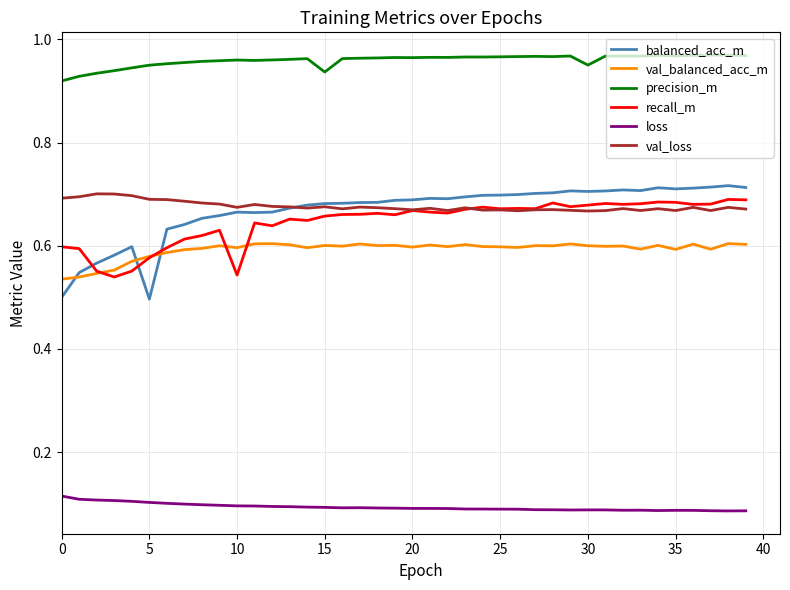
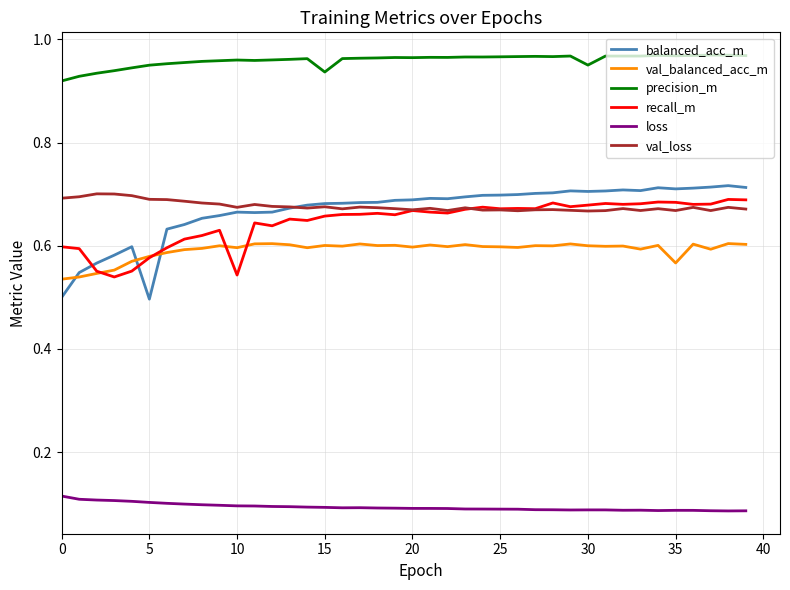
val_balanced_acc_m, 35: 0.59 -> 0.57
